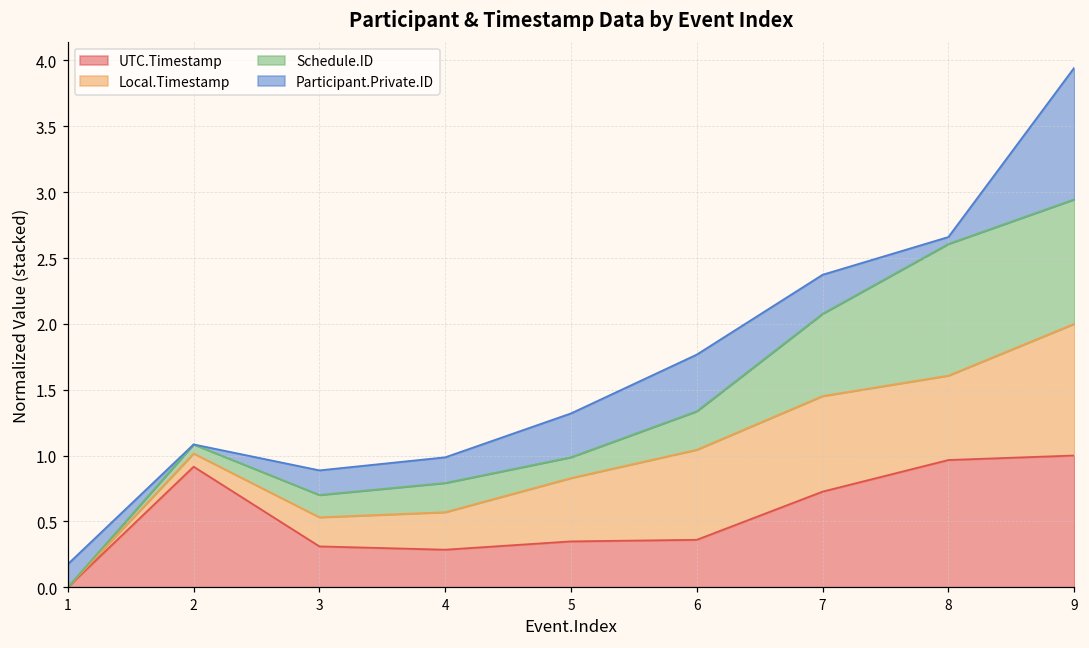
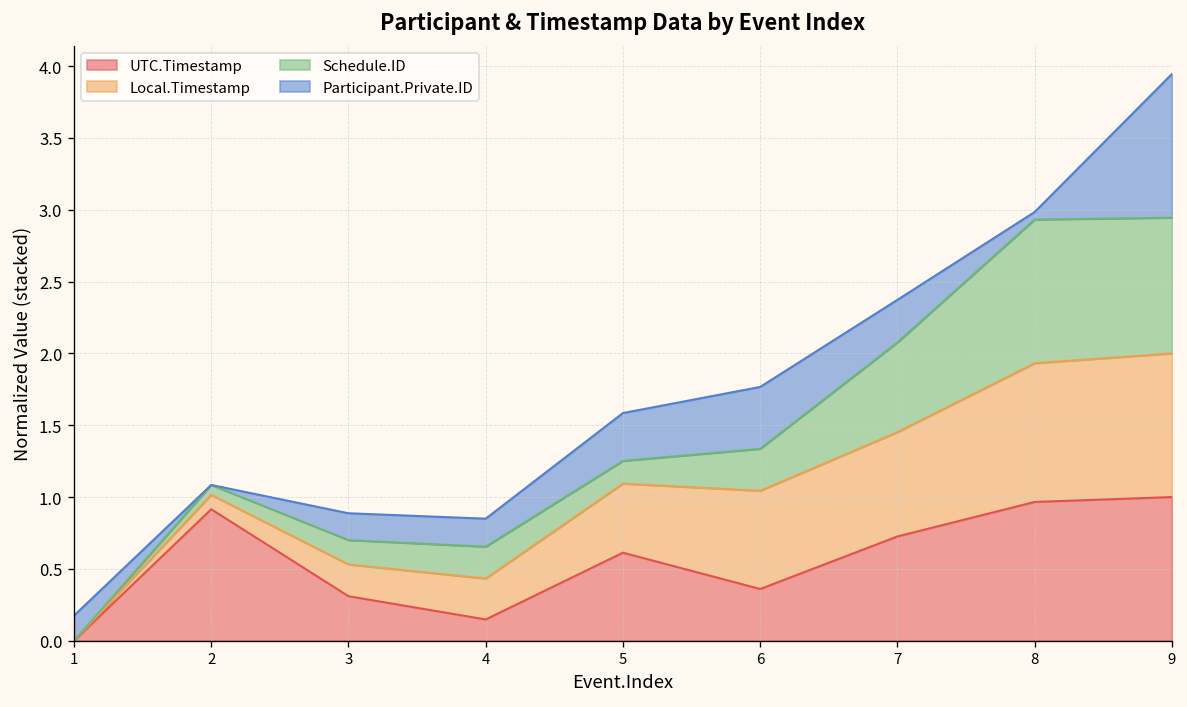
UTC.Timestamp, 4: 0.28 -> 0.15
UTC.Timestamp, 5: 0.35 -> 0.61
Local.Timestamp, 8: 0.64 -> 0.97
